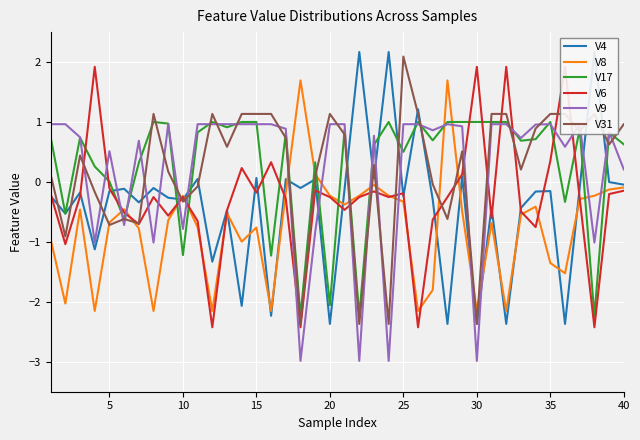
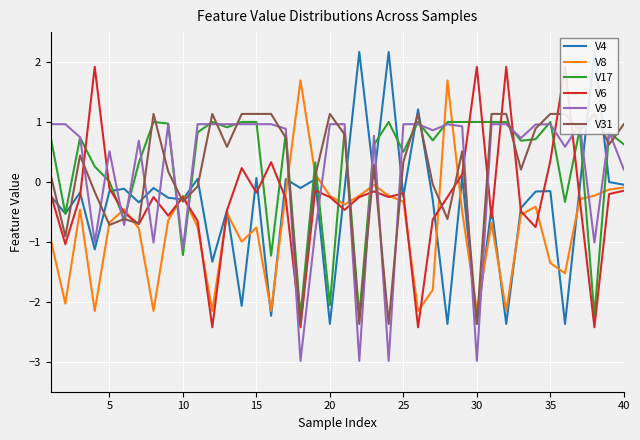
V9, 10: -0.8 -> -1.1
V31, 25: 2.1 -> 0.3
